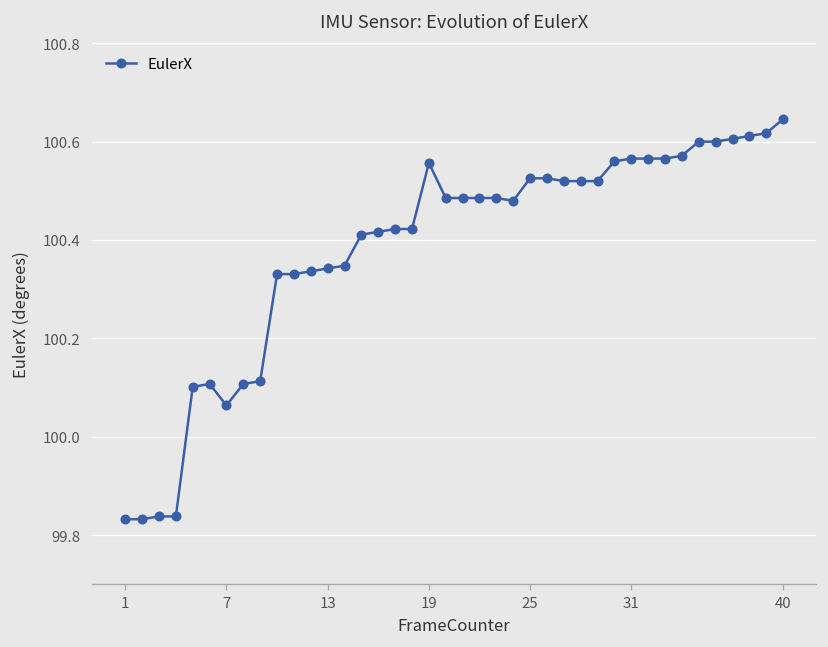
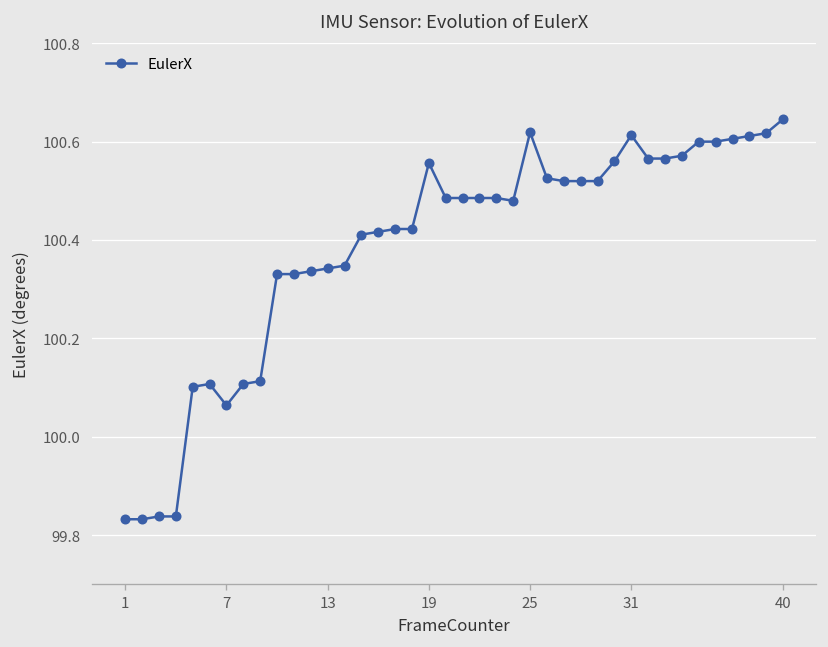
25: 100.53 -> 100.62
31: 100.57 -> 100.61
